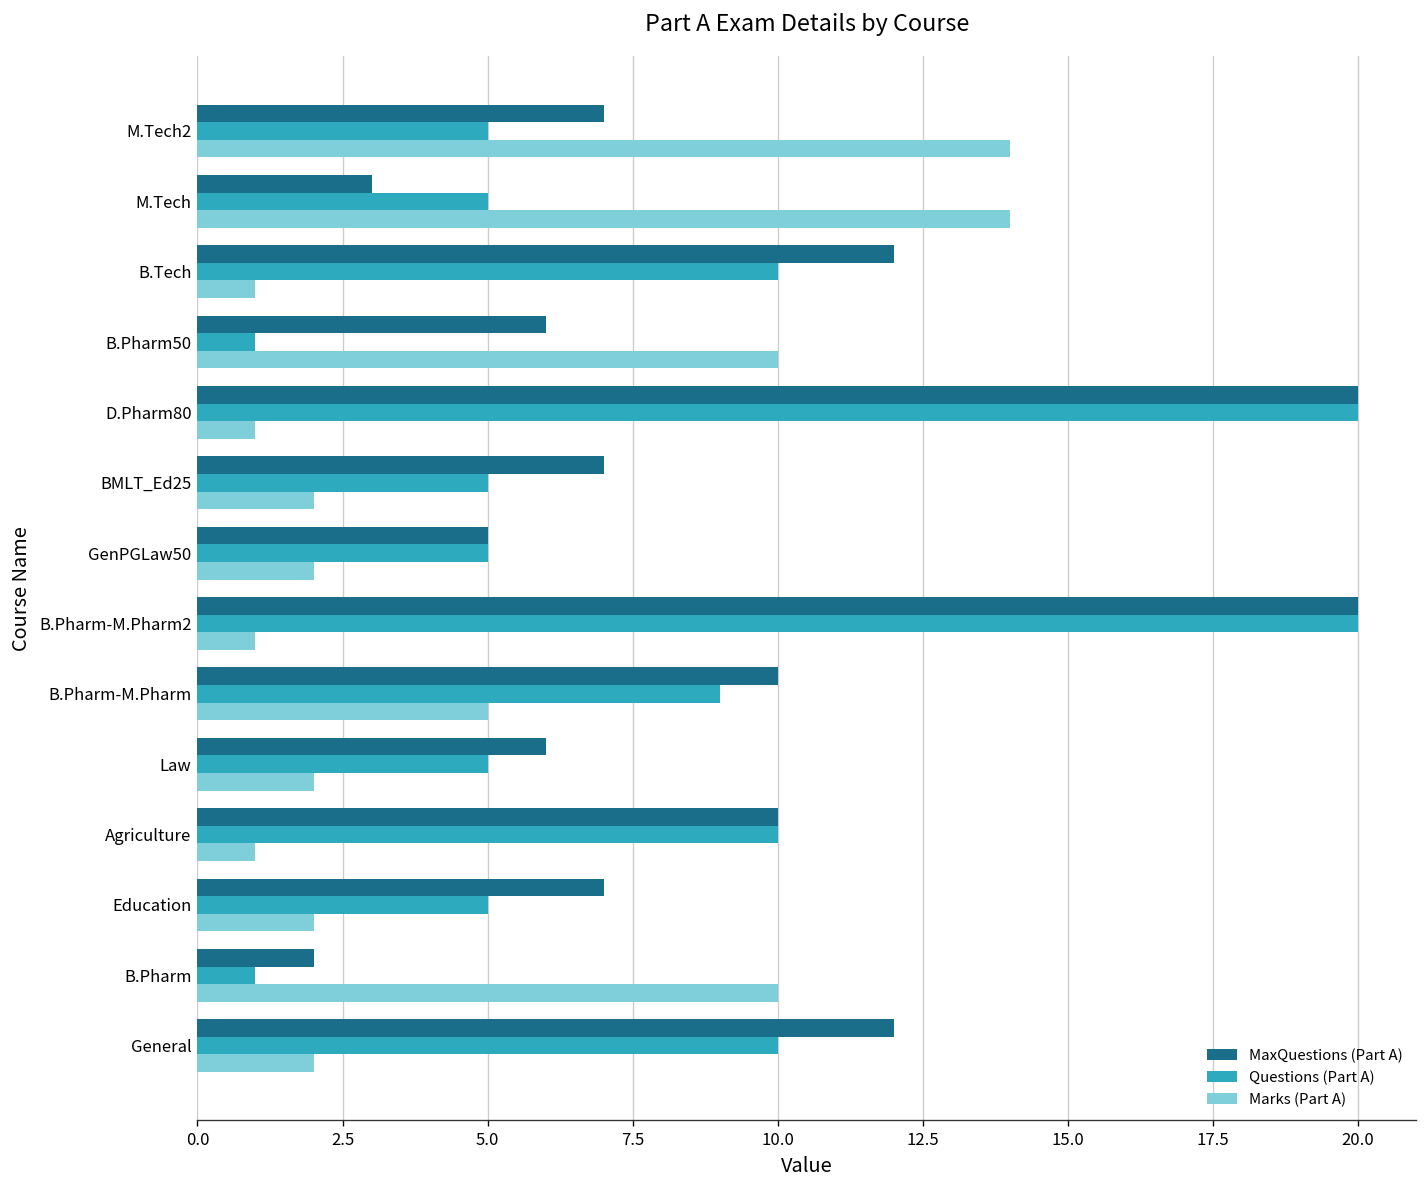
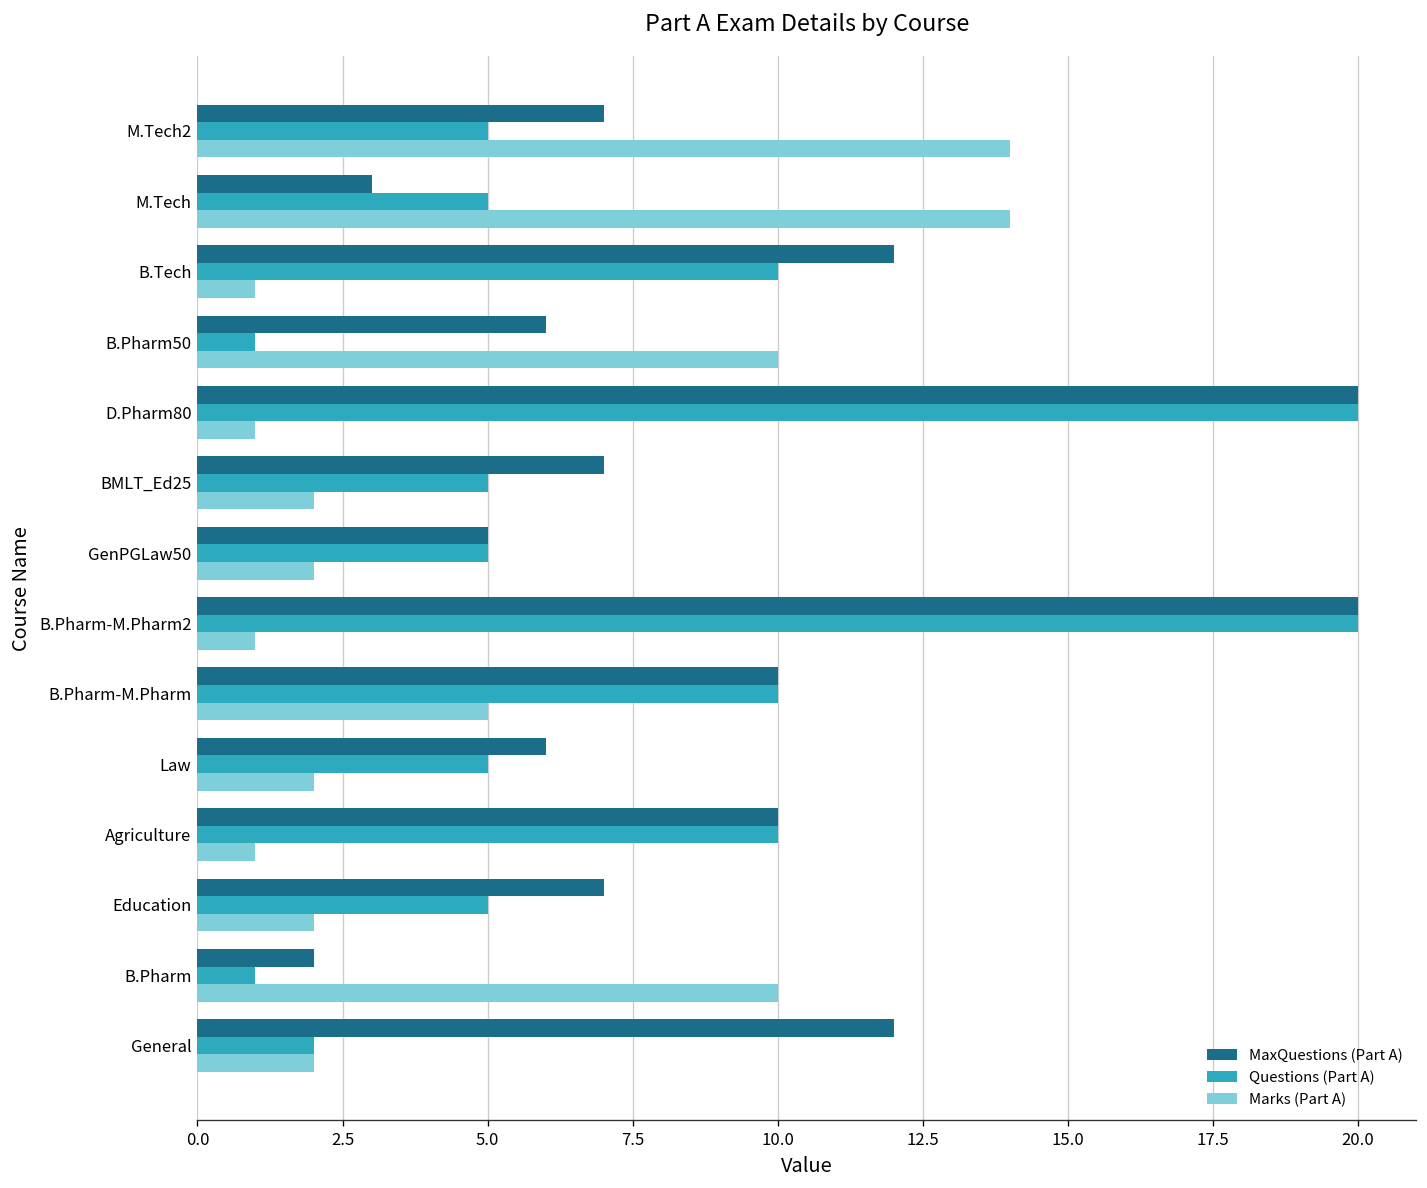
Questions (Part A), B.Pharm-M.Pharm: 9 -> 10
Questions (Part A), General: 10 -> 2
